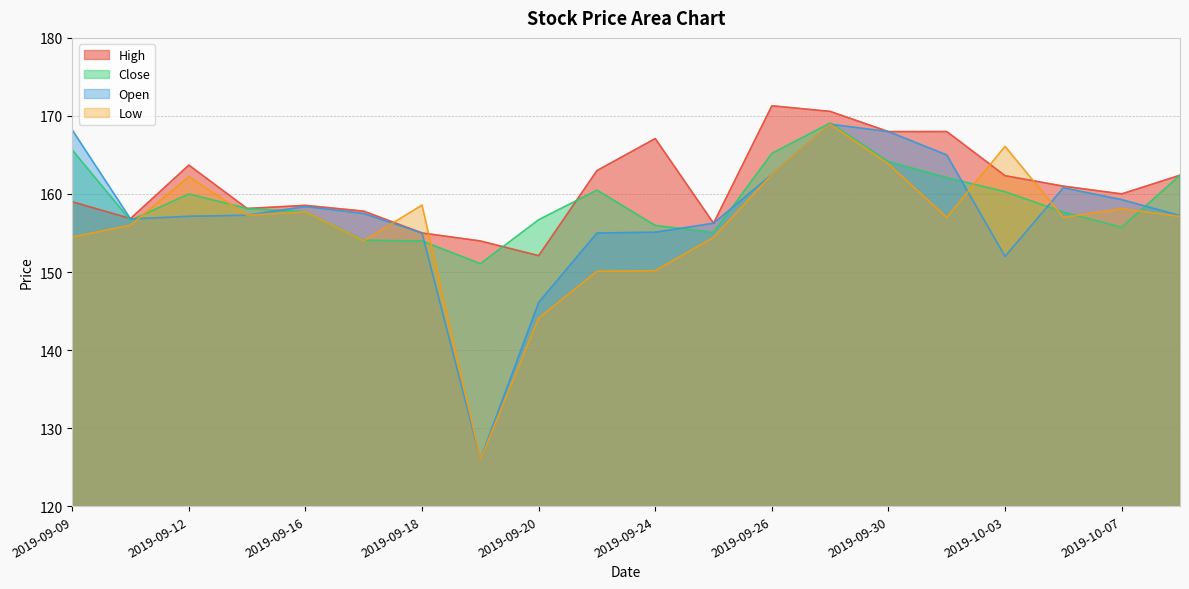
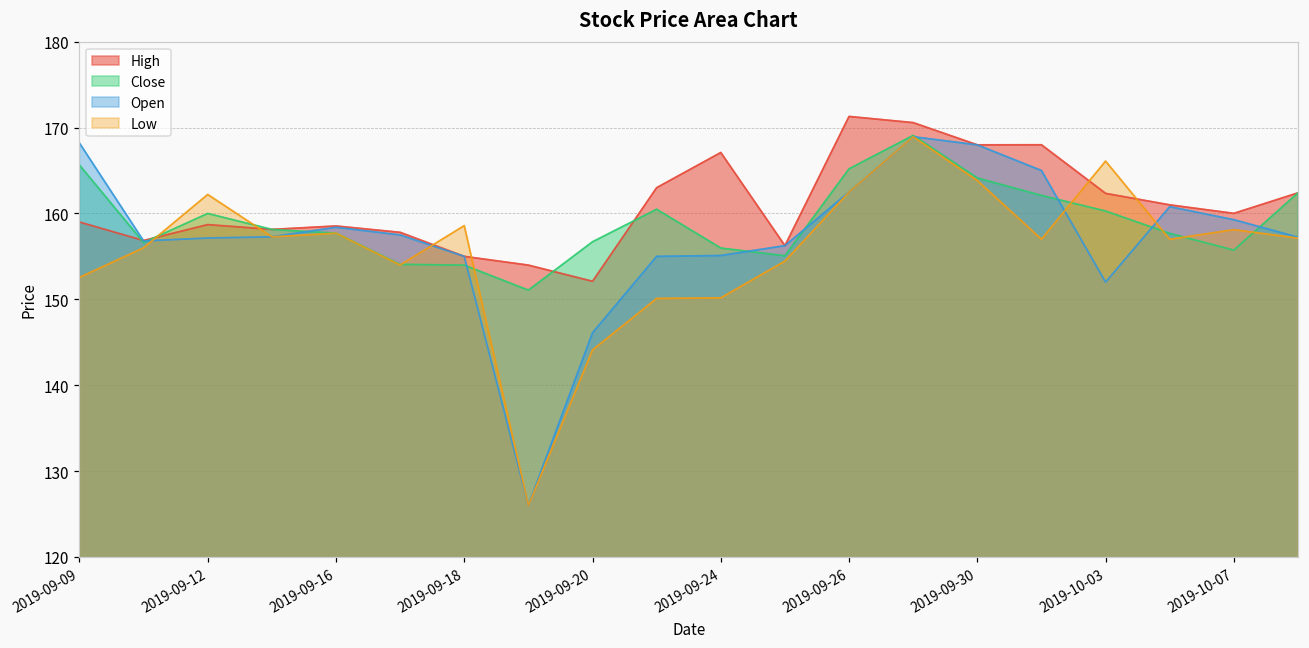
Low, 2019-09-09: 154 -> 153
High, 2019-09-12: 164 -> 159
